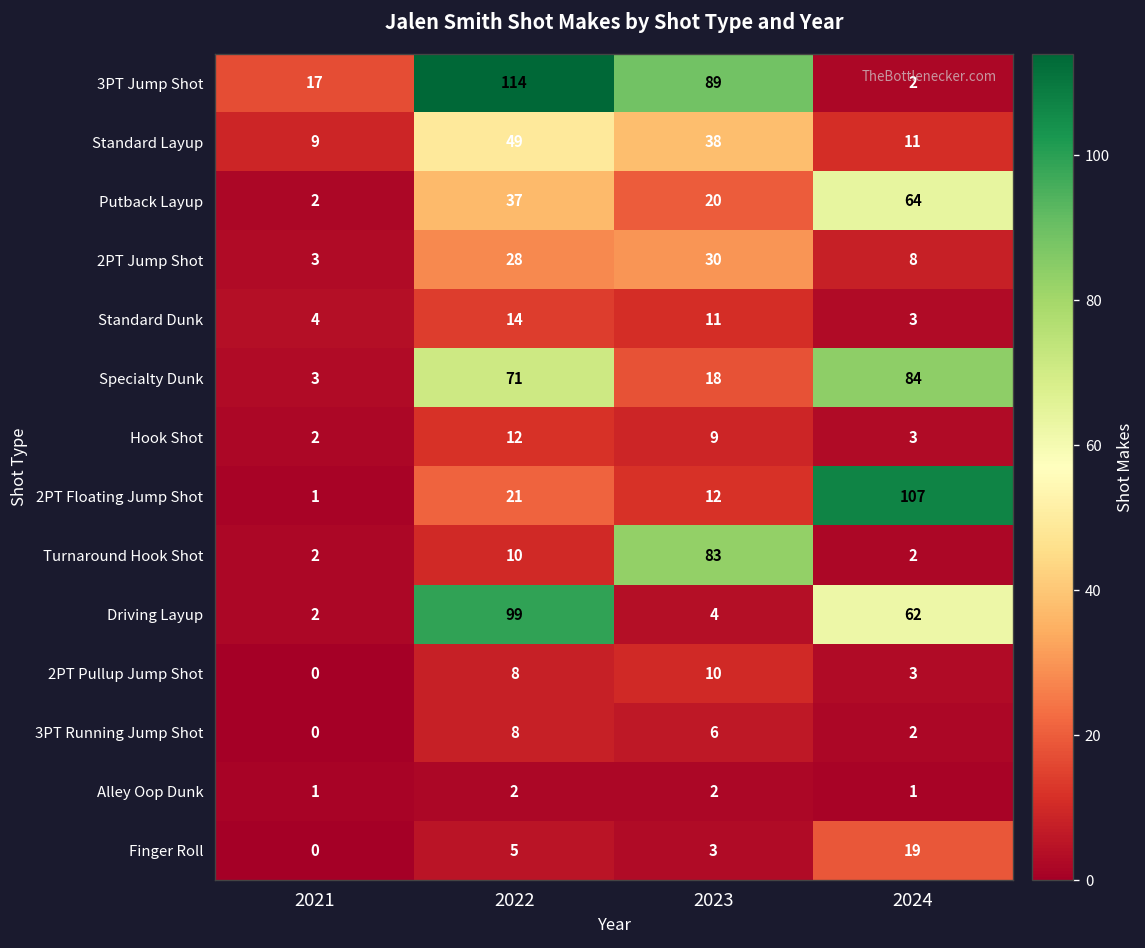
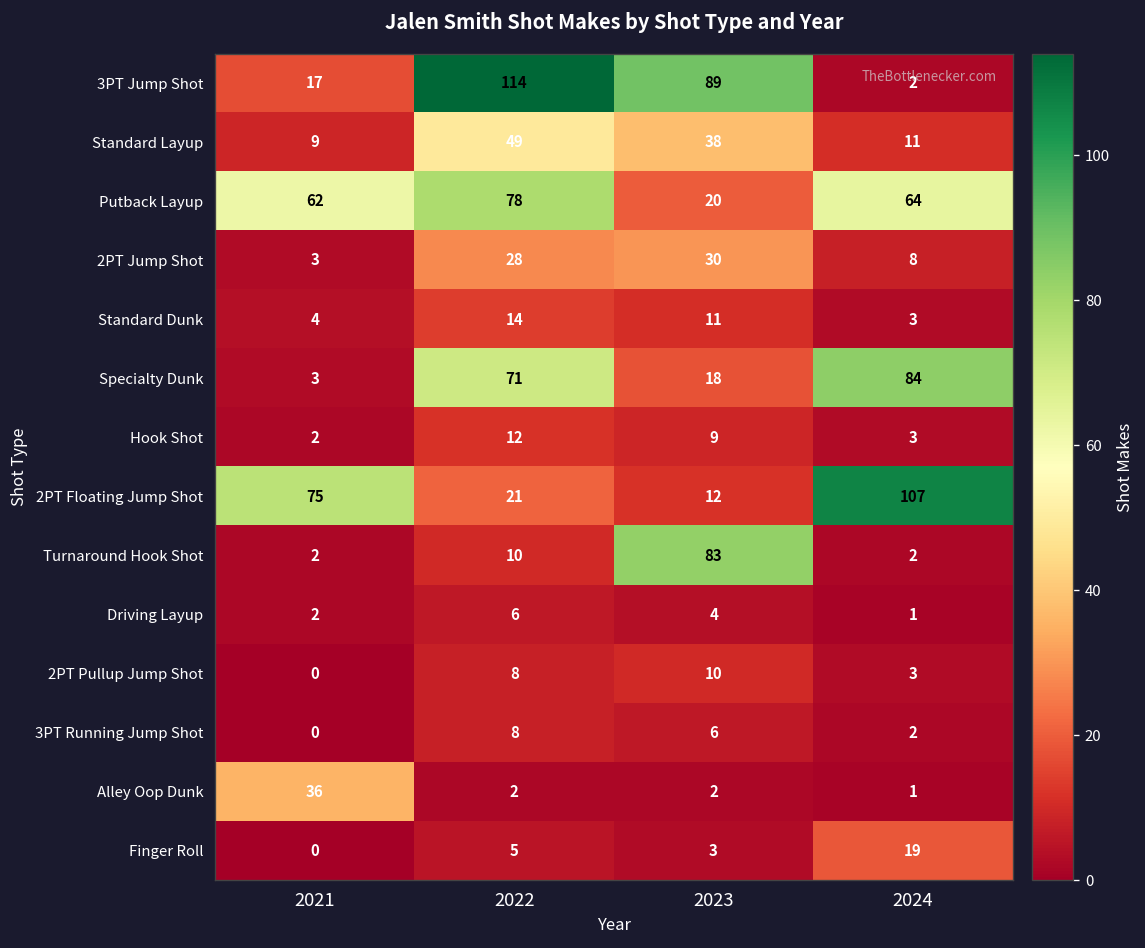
Putback Layup, 2021: 2 -> 62
Putback Layup, 2022: 37 -> 78
2PT Floating Jump Shot, 2021: 1 -> 75
Driving Layup, 2022: 99 -> 6
Driving Layup, 2024: 62 -> 1
Alley Oop Dunk, 2021: 1 -> 36
